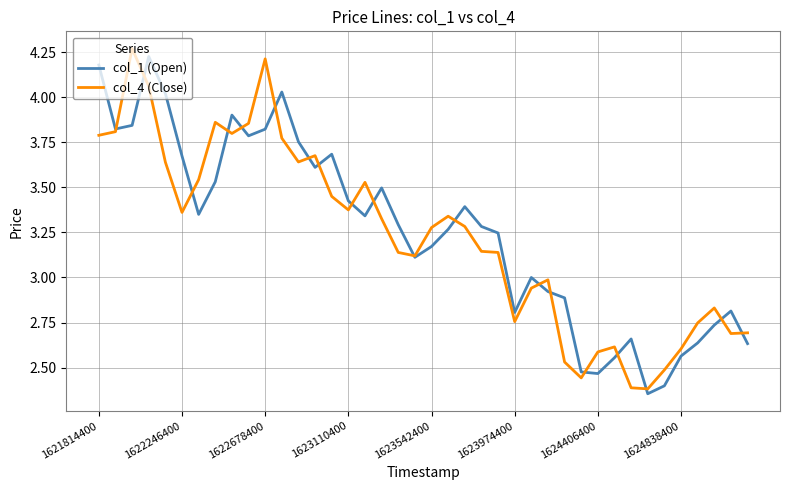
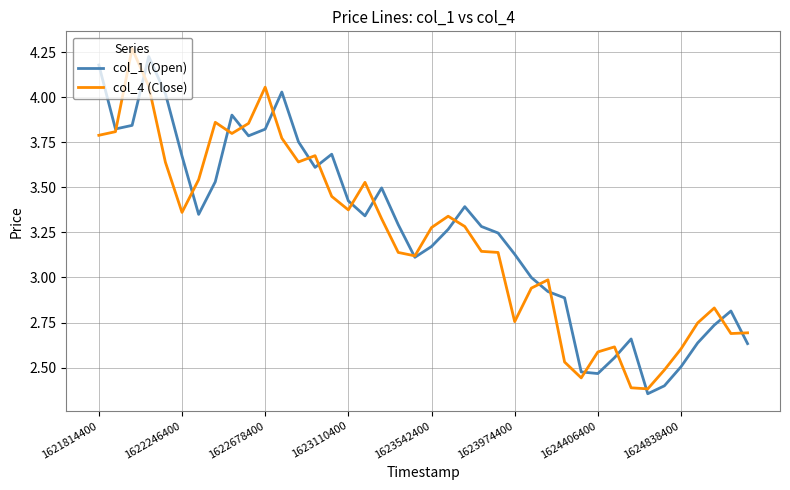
col_4 (Close), 1622678400: 4.21 -> 4.06
col_1 (Open), 1623974400: 2.81 -> 3.13
col_1 (Open), 1624838400: 2.56 -> 2.51
